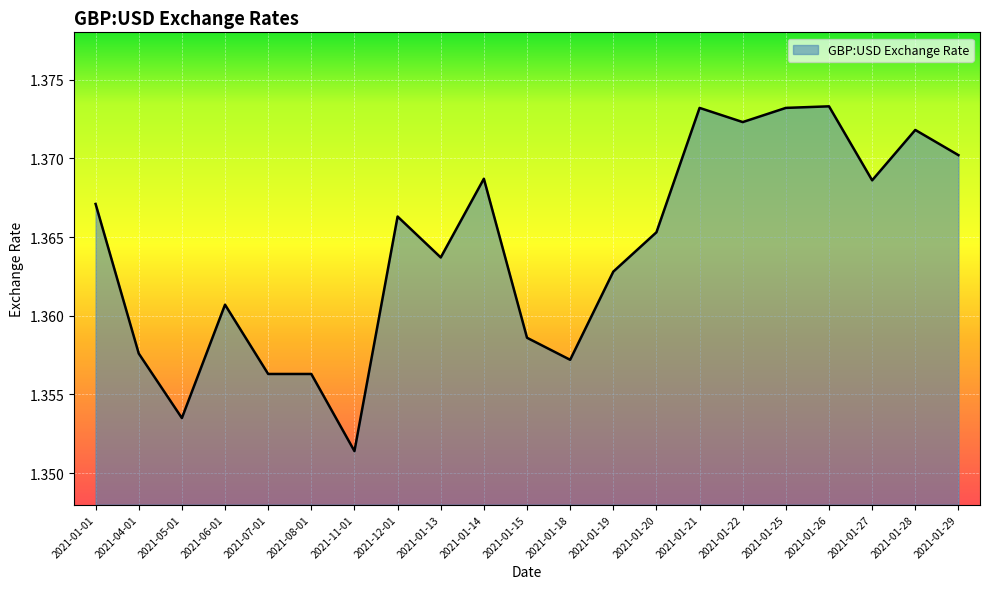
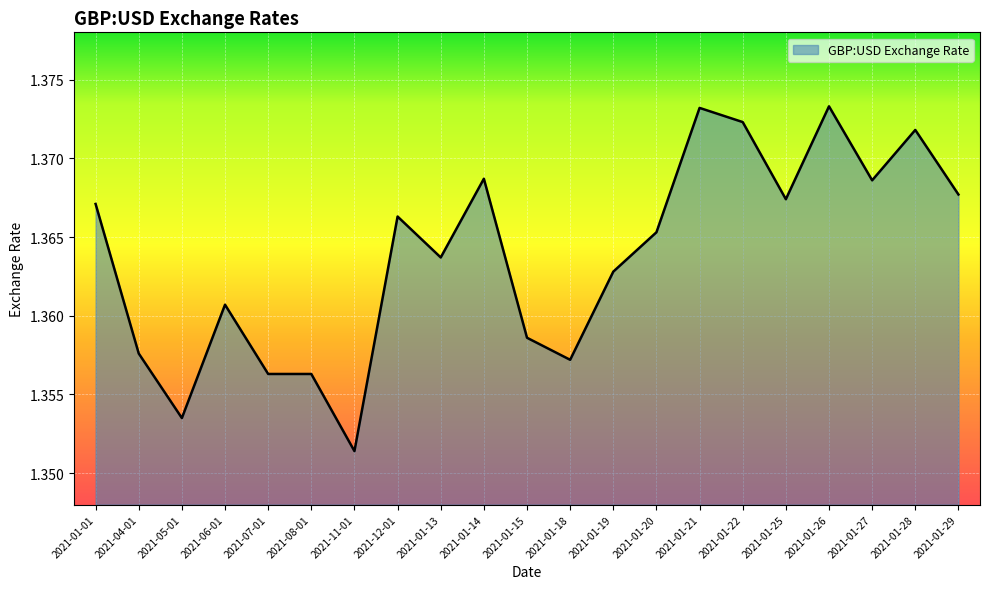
2021-01-25: 1.3732 -> 1.3674
2021-01-29: 1.3702 -> 1.3677
